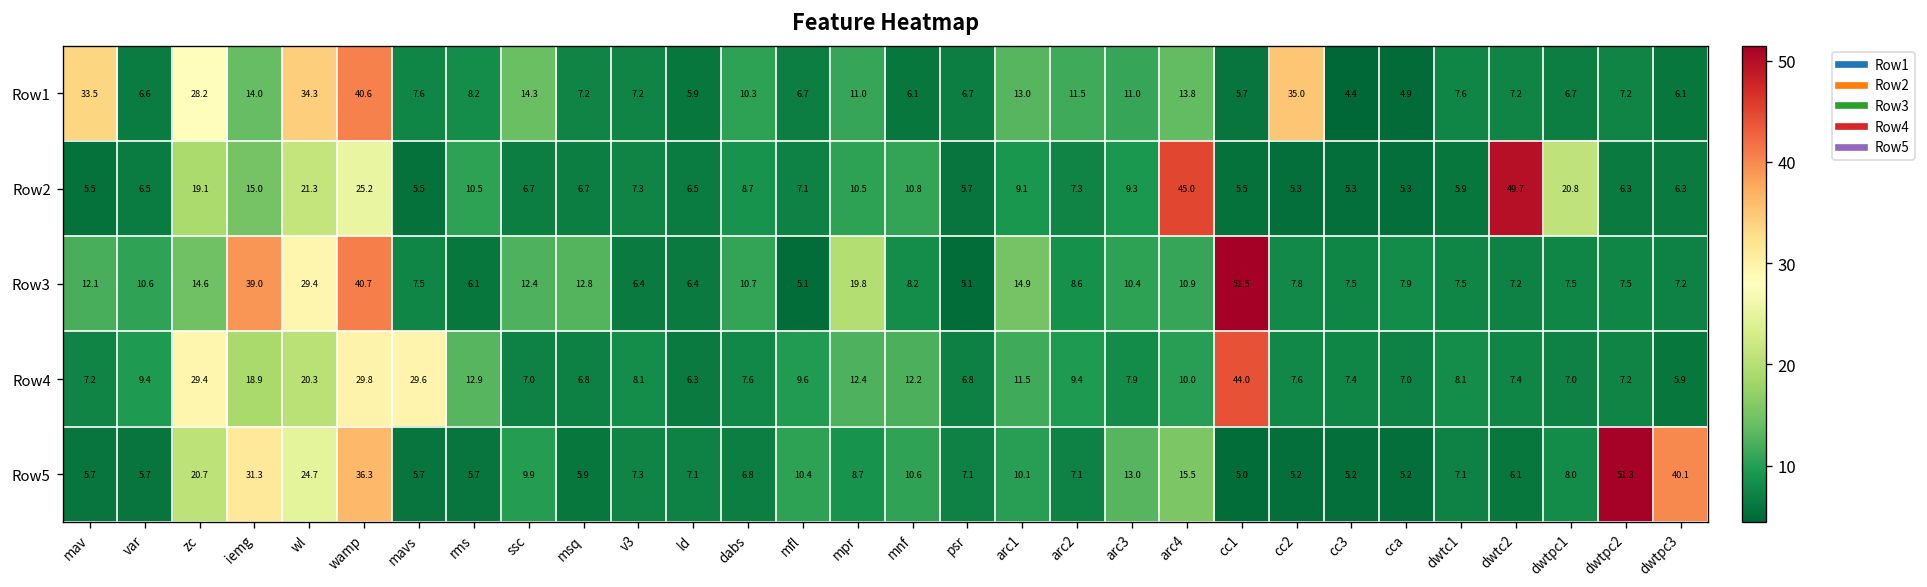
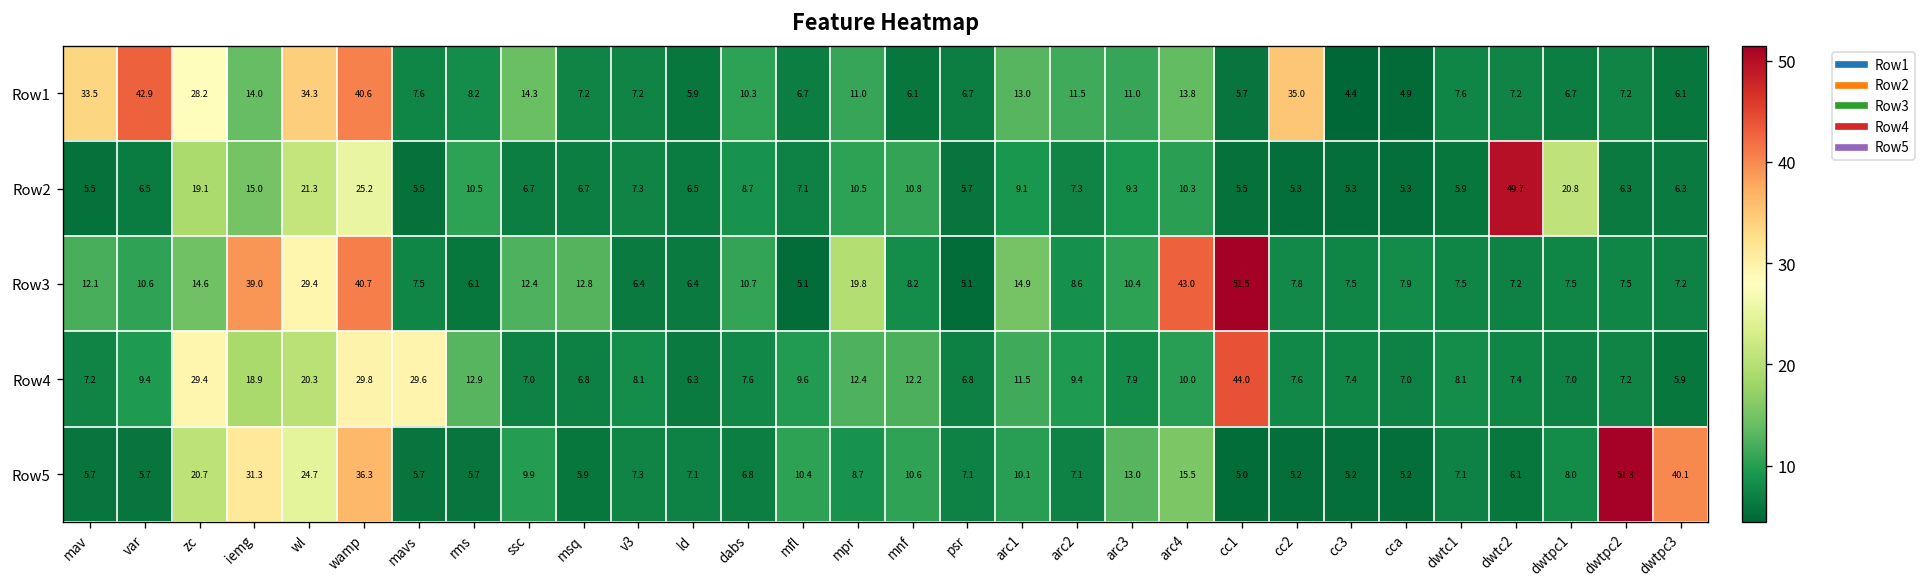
Row1, var: 6.6 -> 42.9
Row2, arc4: 45.0 -> 10.3
Row3, arc4: 10.9 -> 43.0
